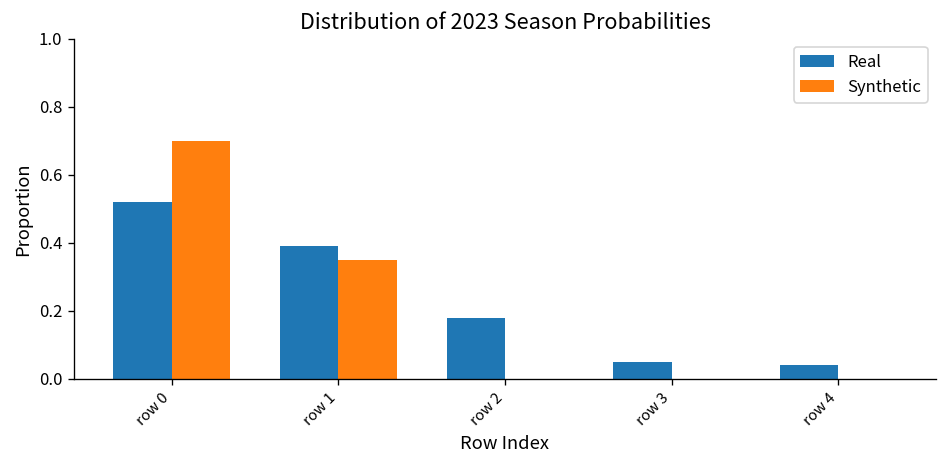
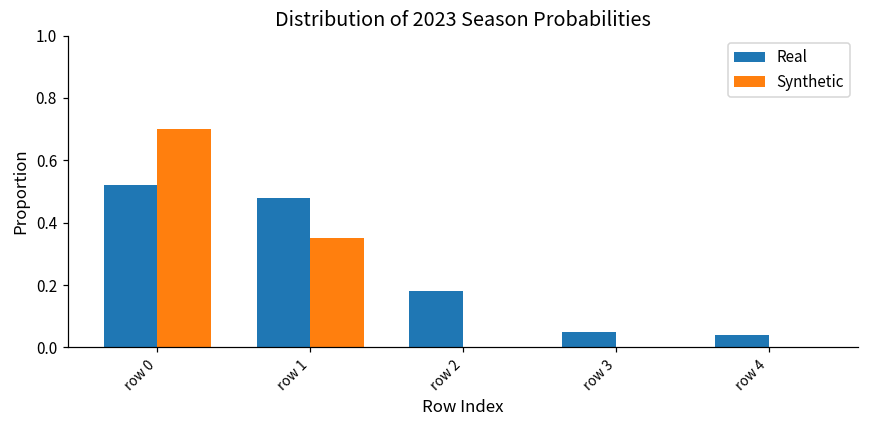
Real, row 1: 0.39 -> 0.48
